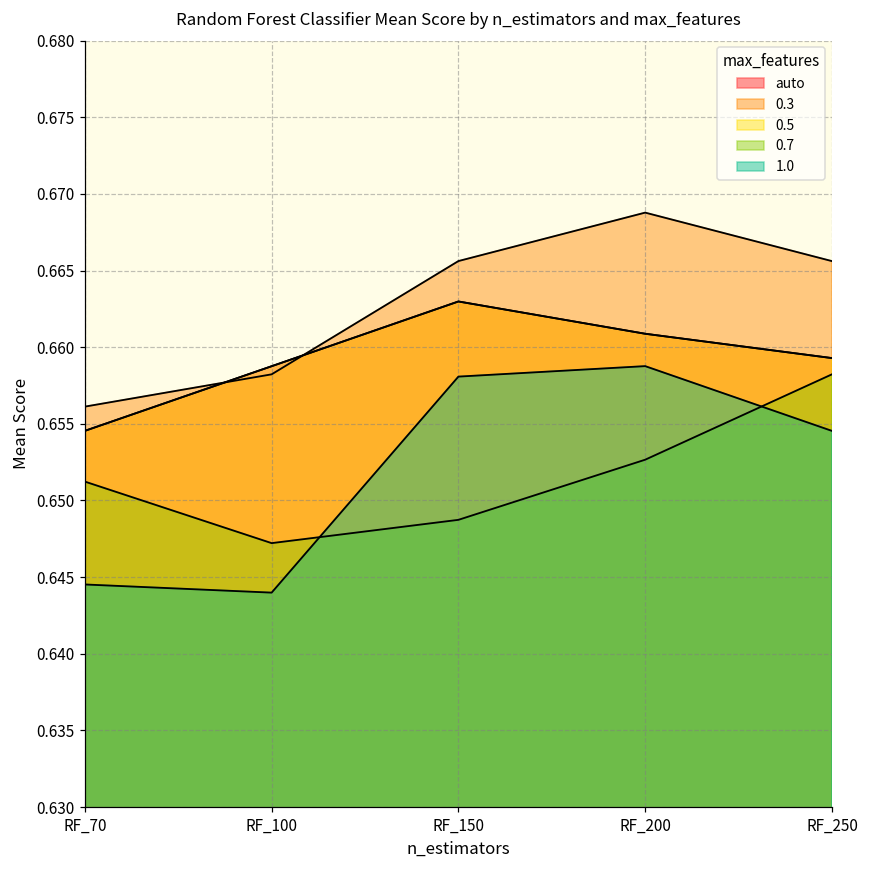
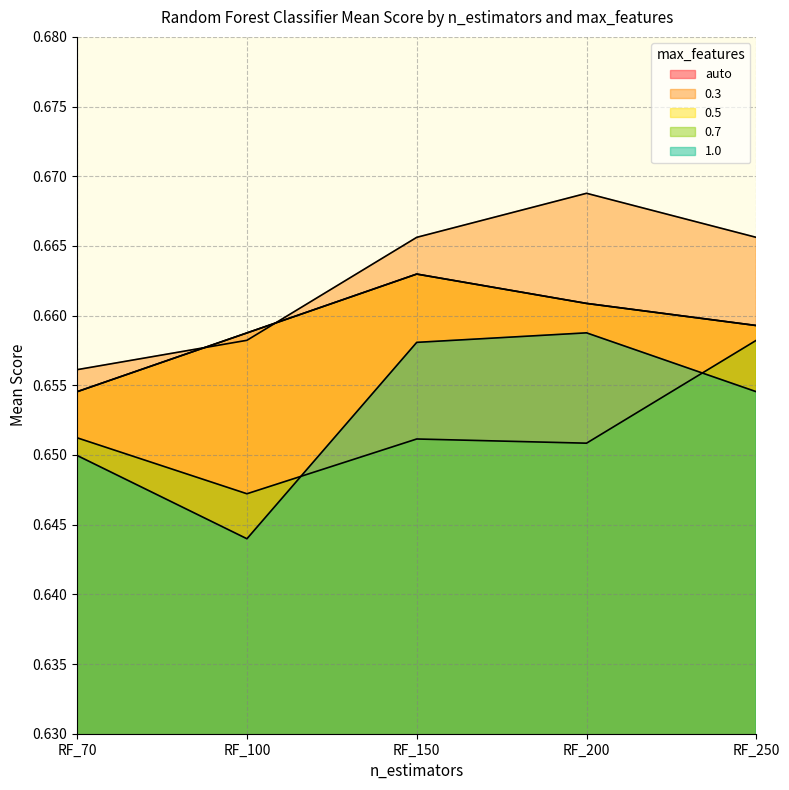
1.0, RF_70: 0.6445 -> 0.6500
0.7, RF_150: 0.6487 -> 0.6511
0.7, RF_200: 0.6527 -> 0.6508
